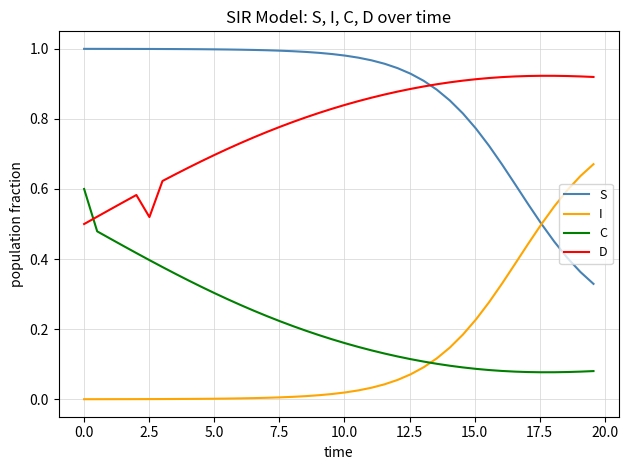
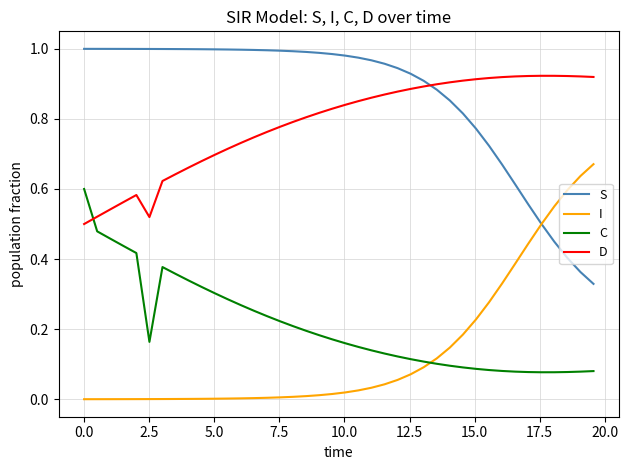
C, 2.5: 0.40 -> 0.16
